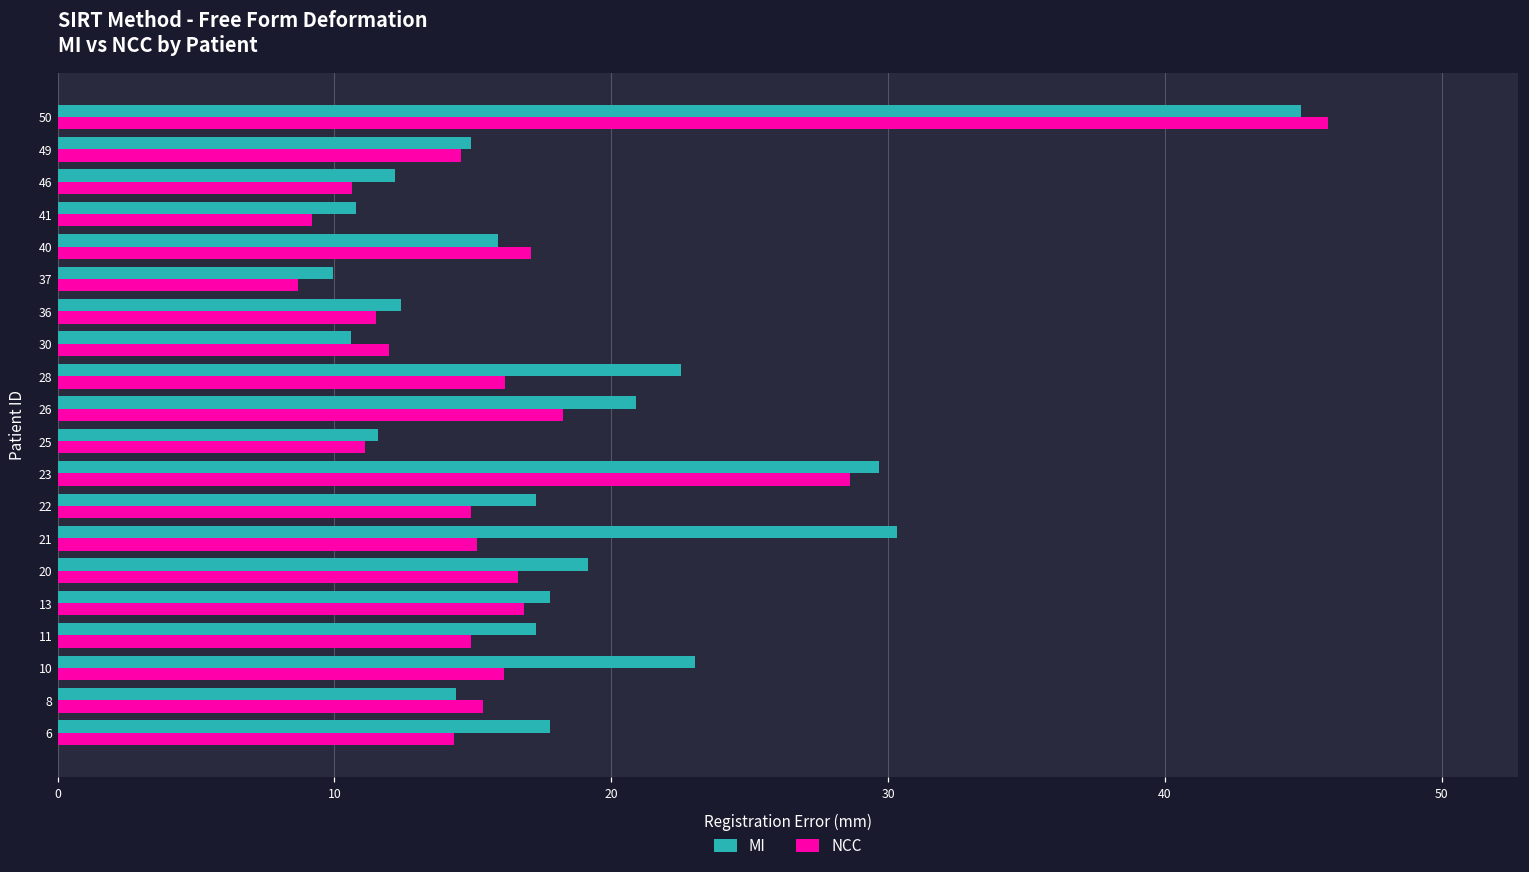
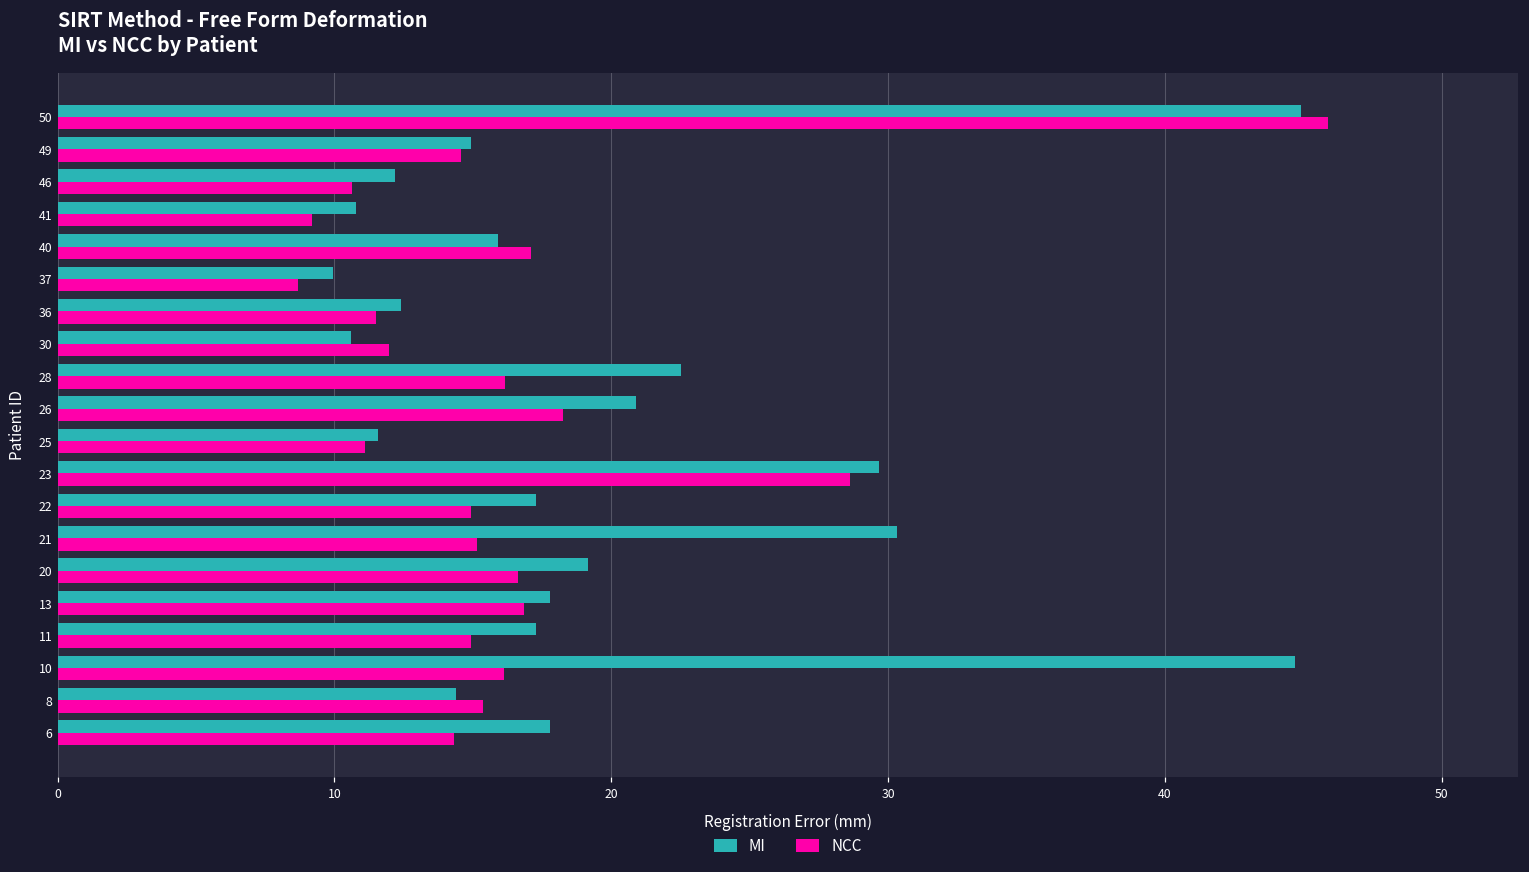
MI, 10: 23.0 -> 44.7
